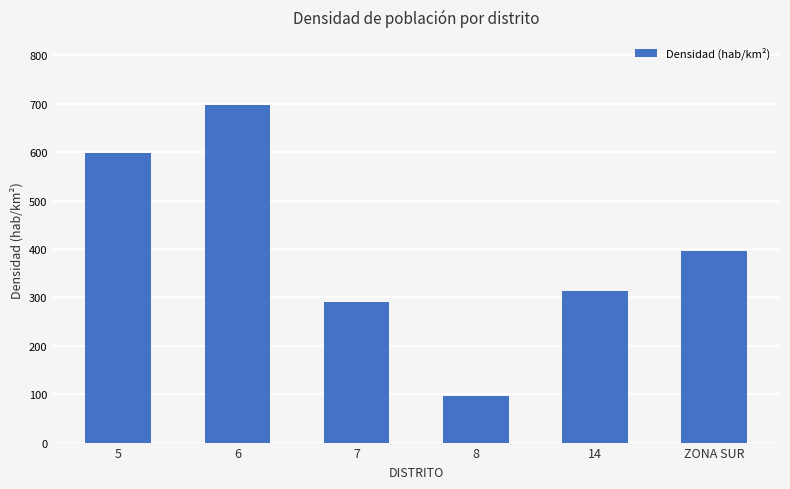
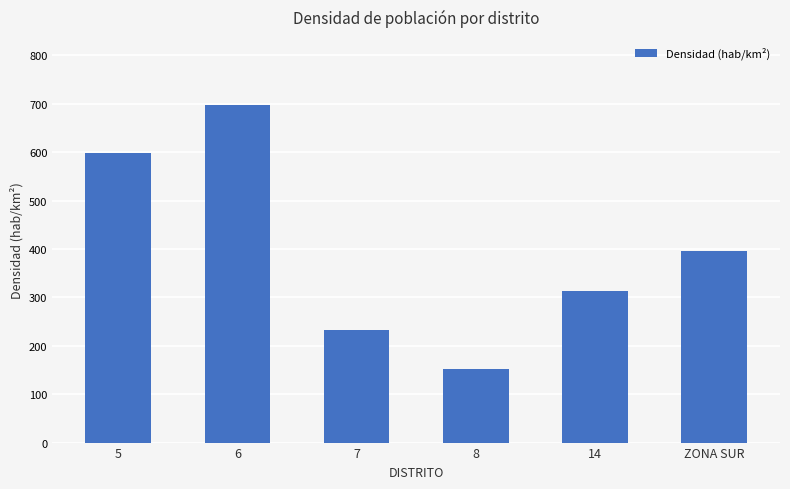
7: 290 -> 230
8: 100 -> 150
